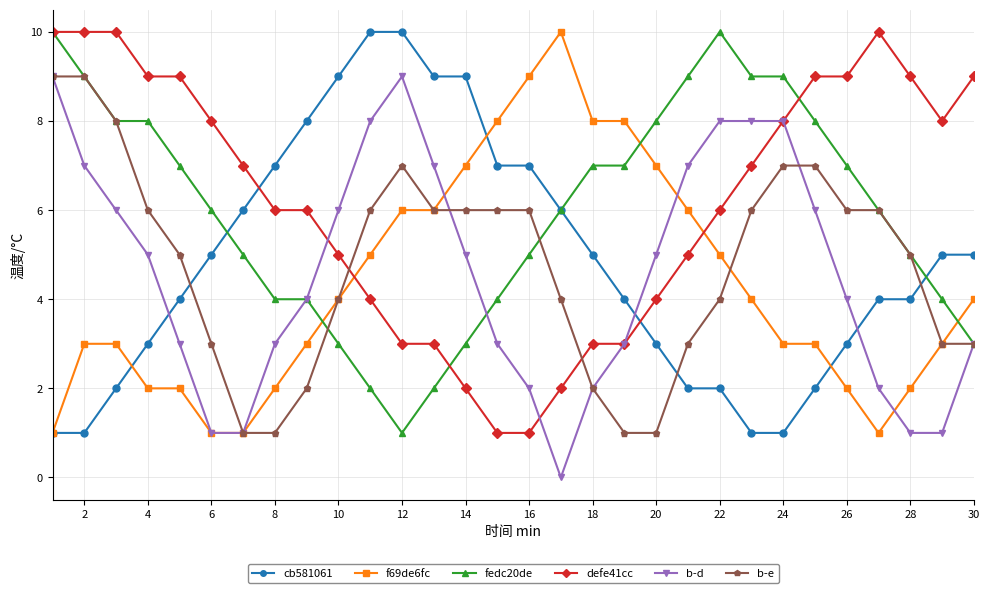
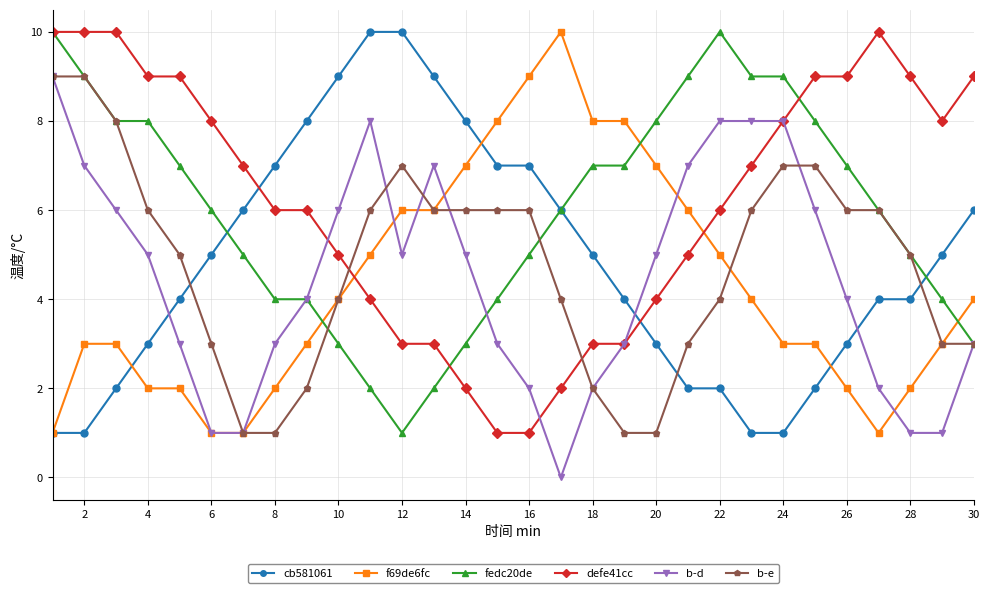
b-d, 12: 9 -> 5
cb581061, 14: 9 -> 8
cb581061, 30: 5 -> 6
